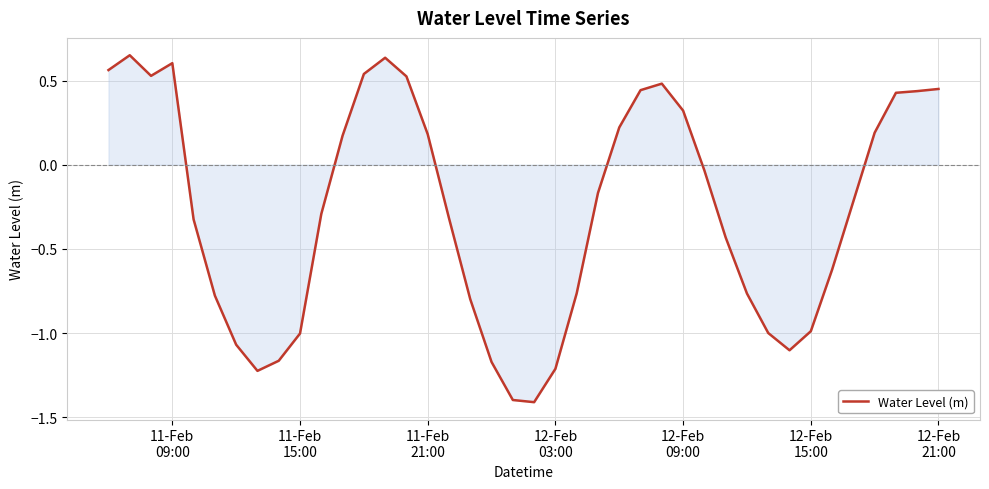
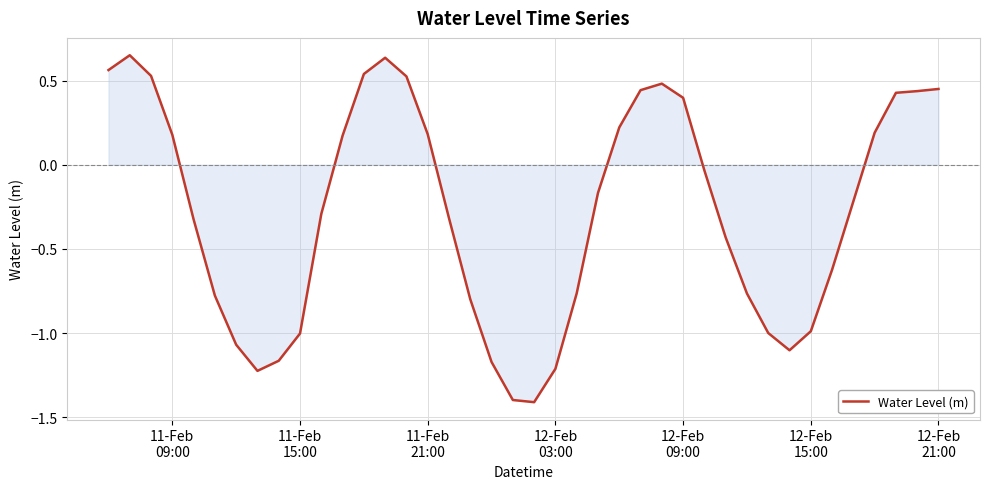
Water Level (m), 11-Feb 09:00: 0.60 -> 0.18
Water Level (m), 12-Feb 09:00: 0.32 -> 0.40
